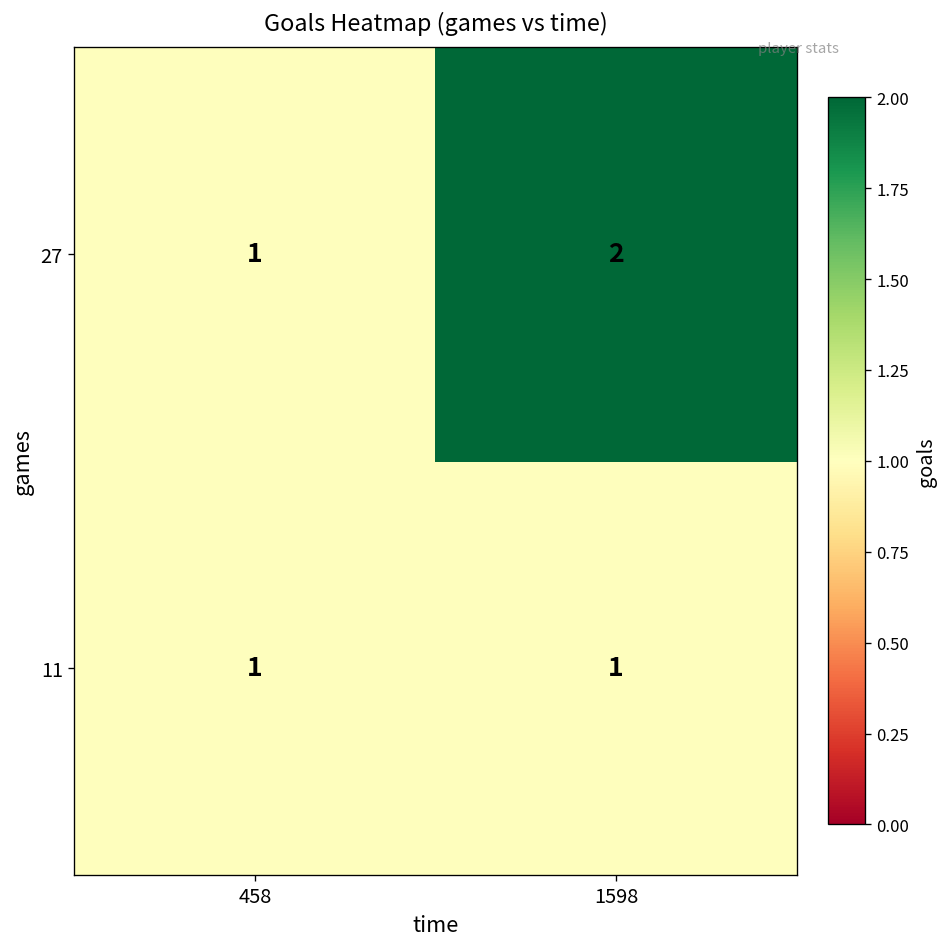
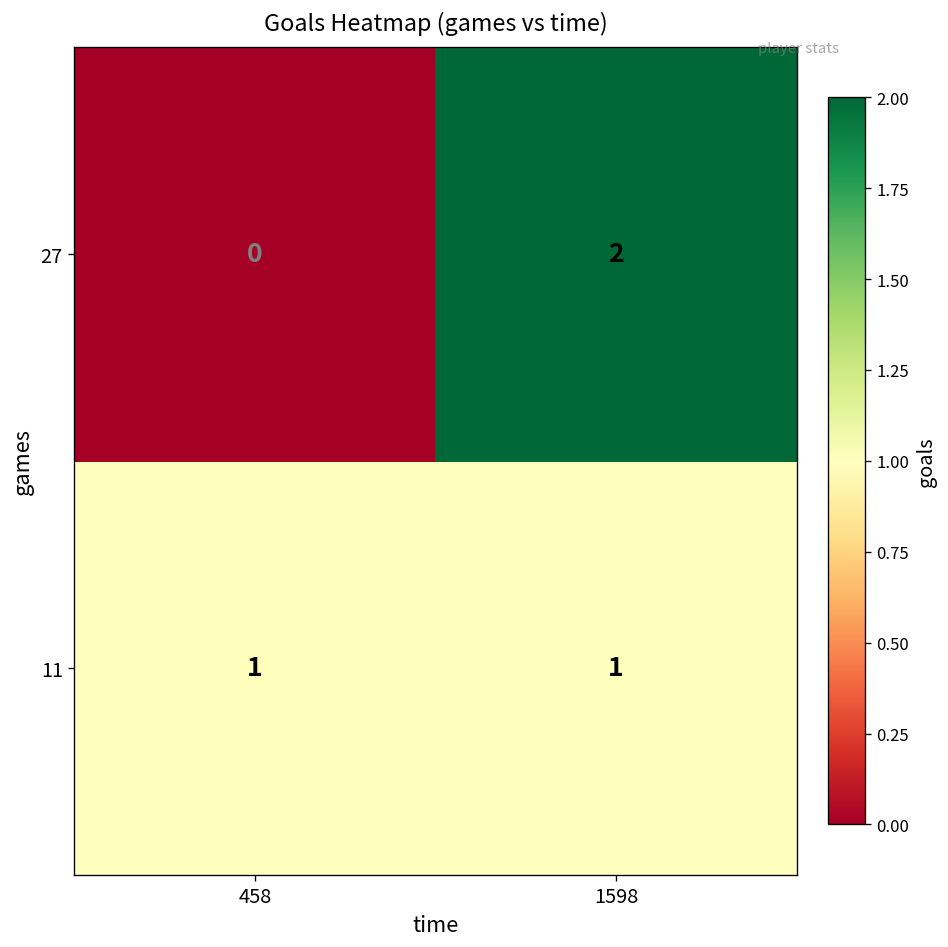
27, 458: 1 -> 0
